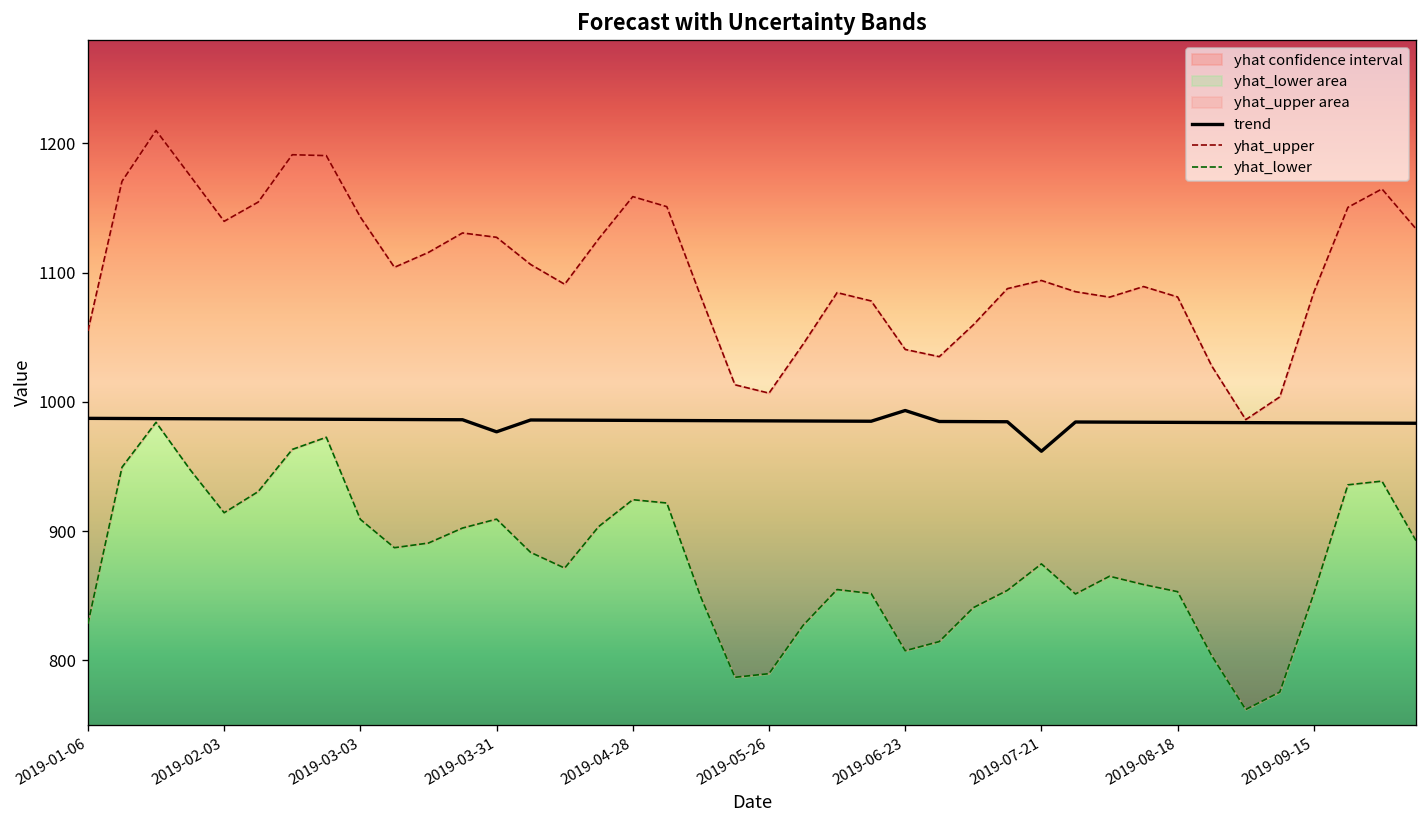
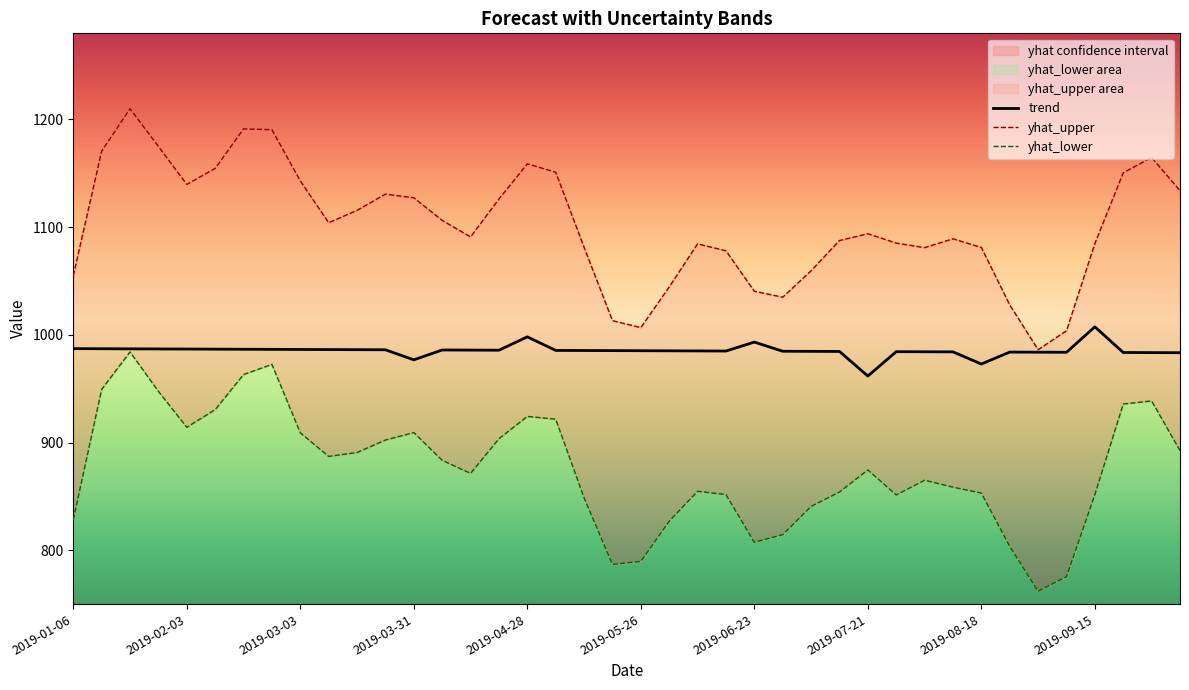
trend, 2019-04-28: 986 -> 998
trend, 2019-08-18: 984 -> 973
trend, 2019-09-15: 984 -> 1007
